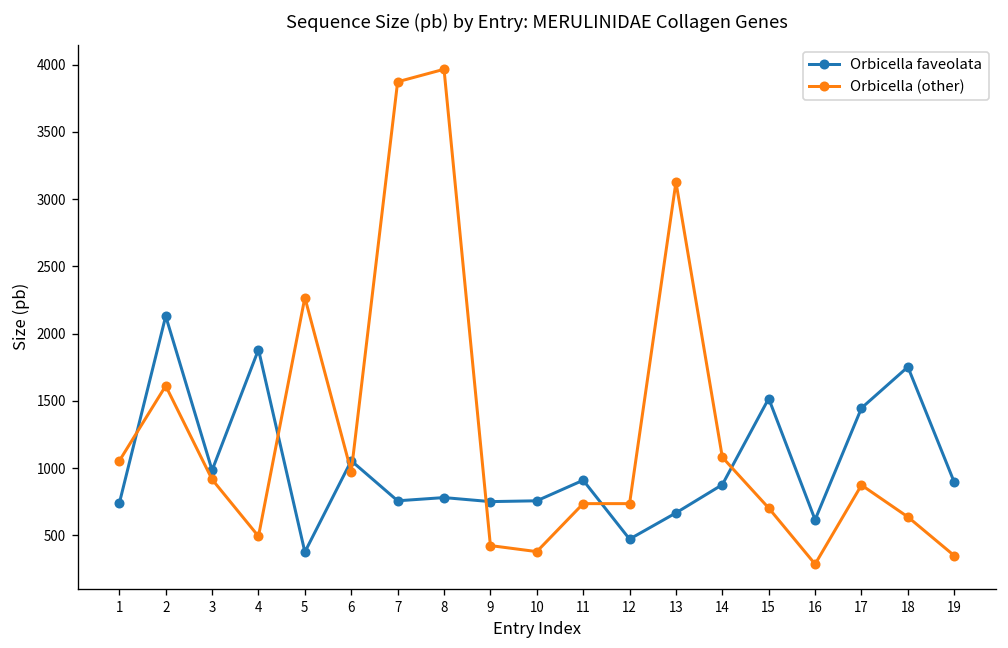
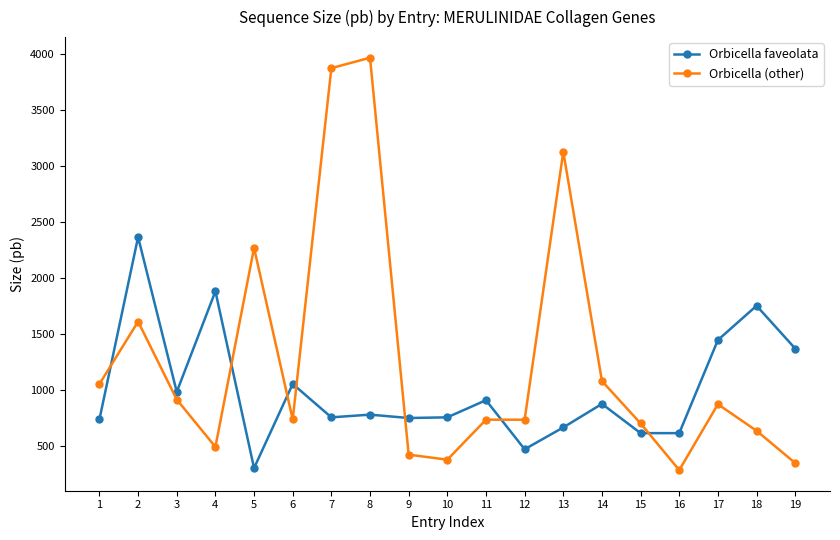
Orbicella faveolata, 2: 2130 -> 2370
Orbicella faveolata, 5: 380 -> 300
Orbicella (other), 6: 970 -> 740
Orbicella faveolata, 15: 1520 -> 620
Orbicella faveolata, 19: 890 -> 1370
